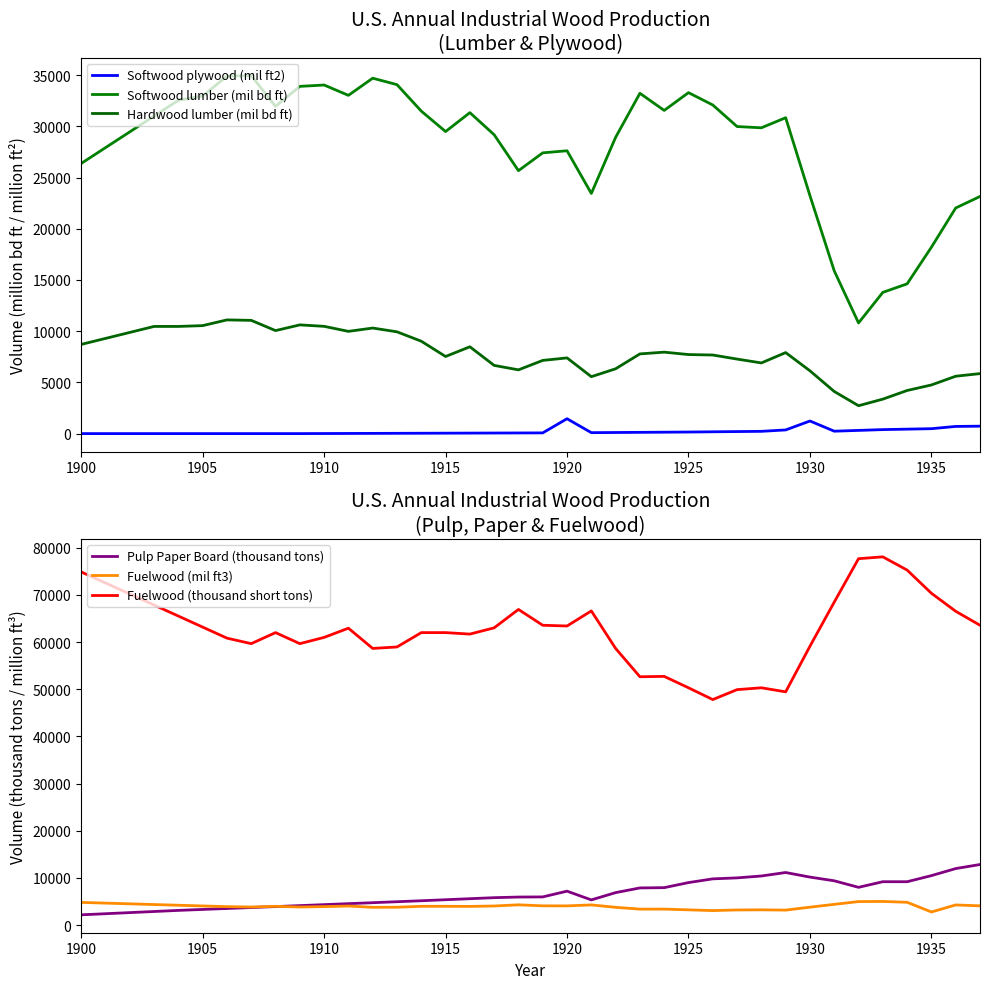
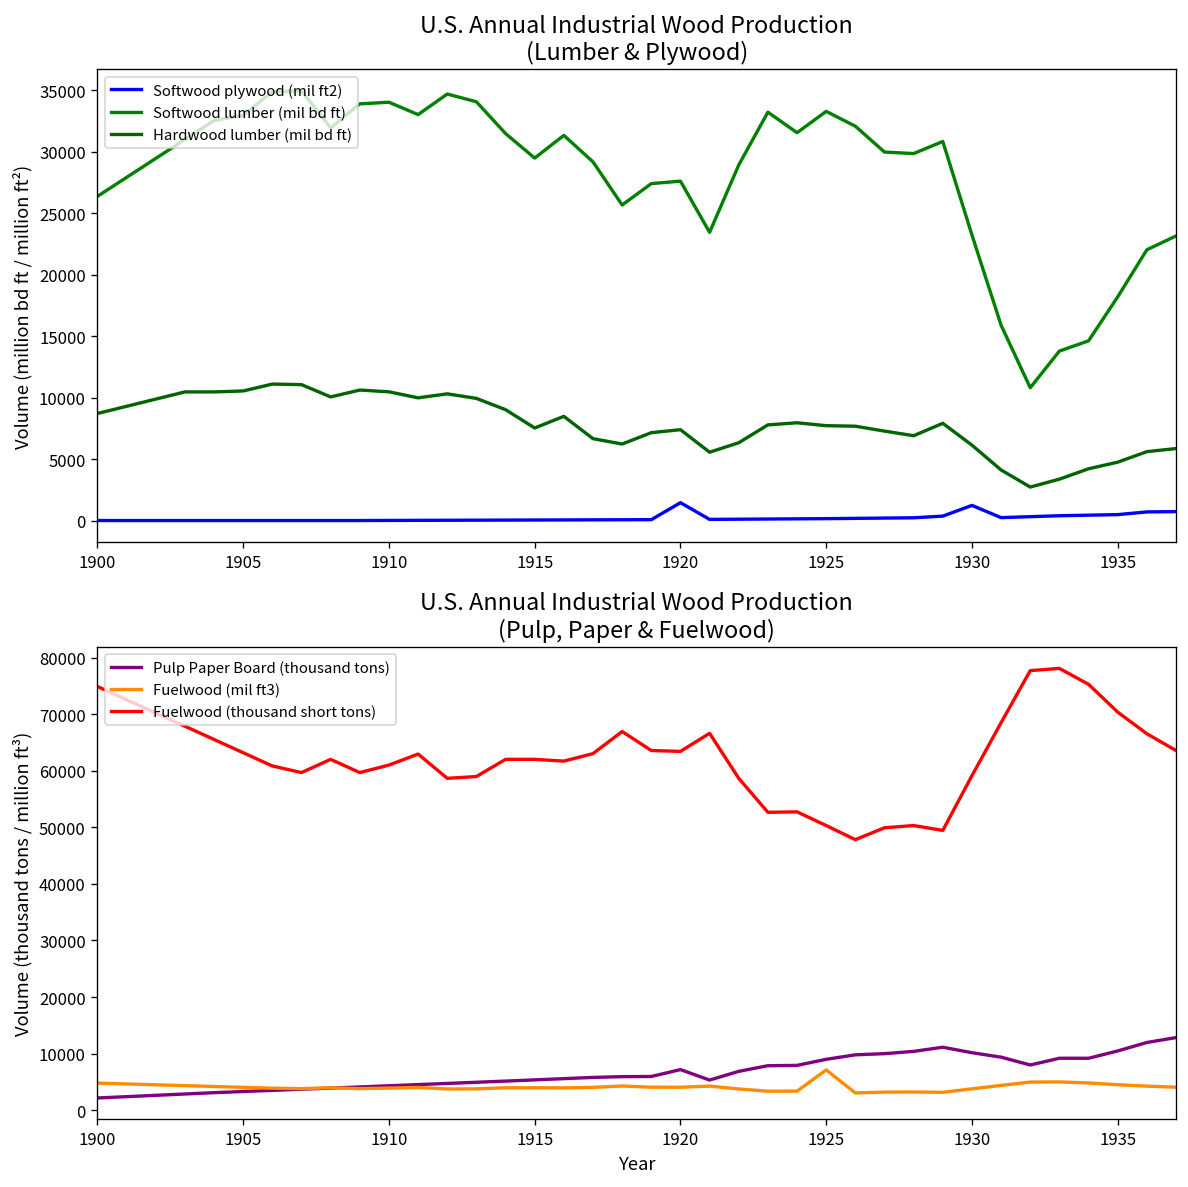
U.S. Annual Industrial Wood Production (Pulp, Paper & Fuelwood), Fuelwood (mil ft3), 1925: 3000 -> 7000
U.S. Annual Industrial Wood Production (Pulp, Paper & Fuelwood), Fuelwood (mil ft3), 1935: 3000 -> 5000
